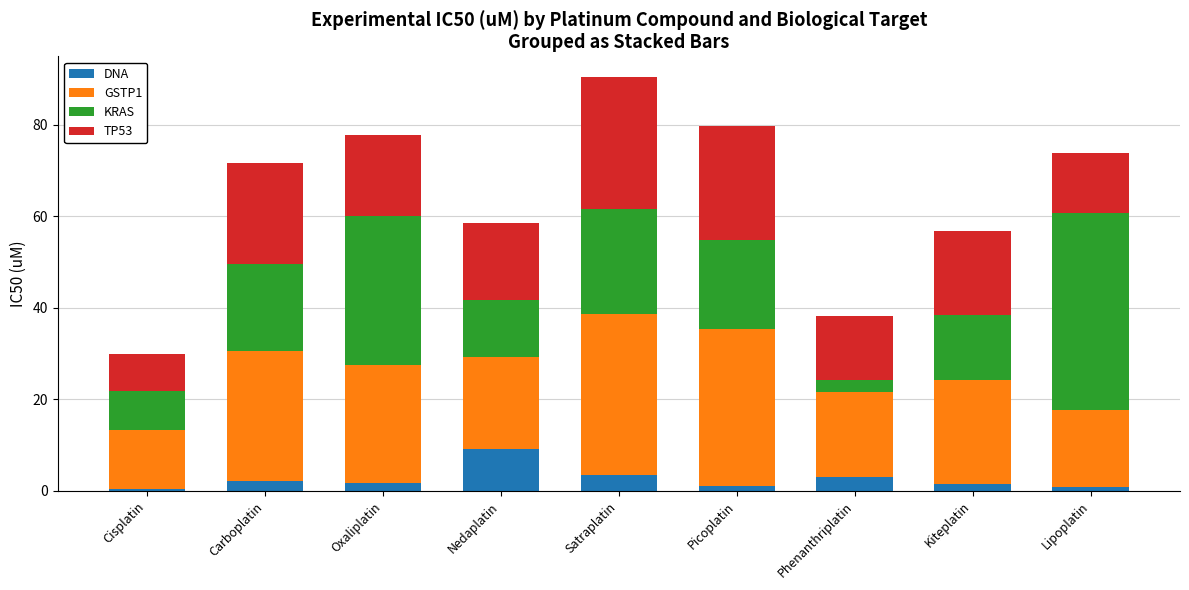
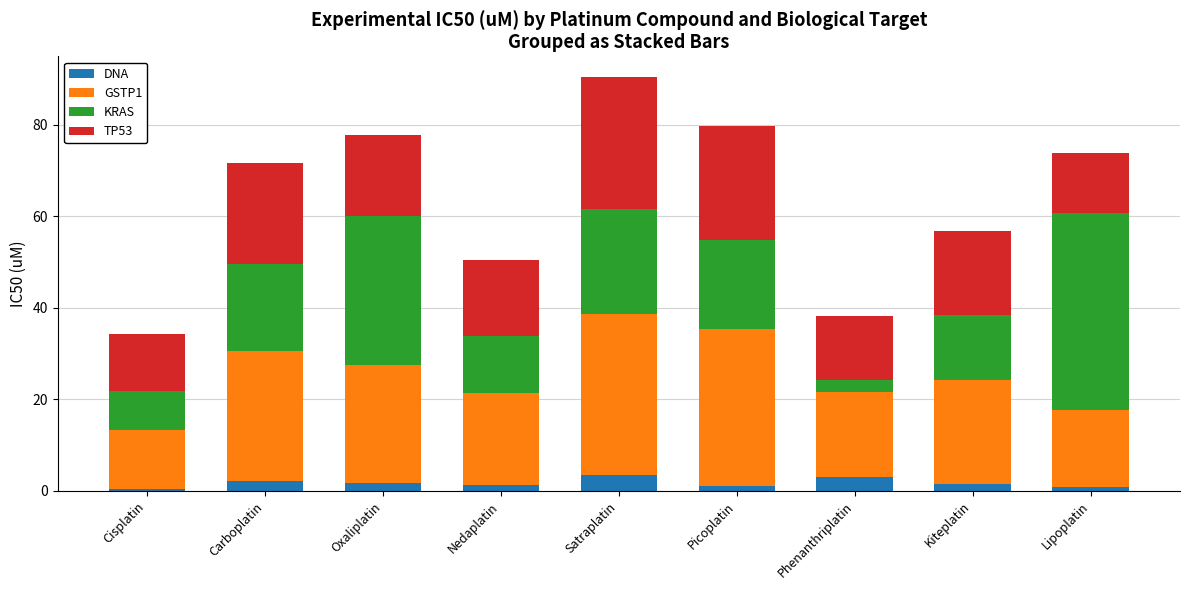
TP53, Cisplatin: 8 -> 12
DNA, Nedaplatin: 9 -> 1
